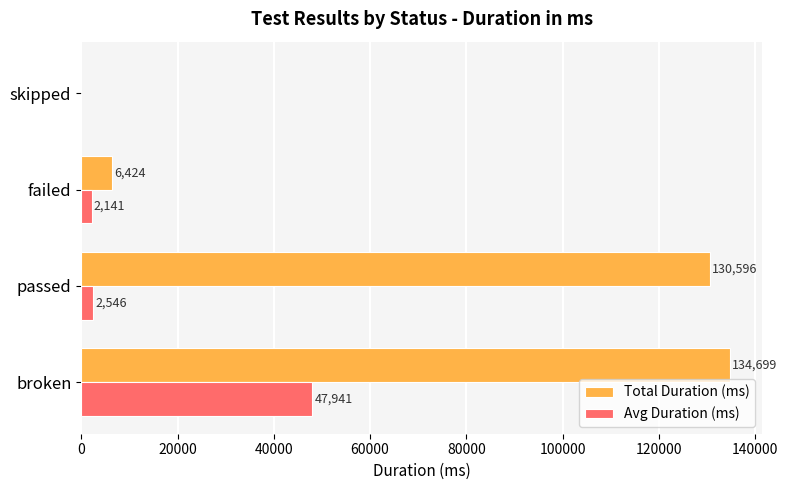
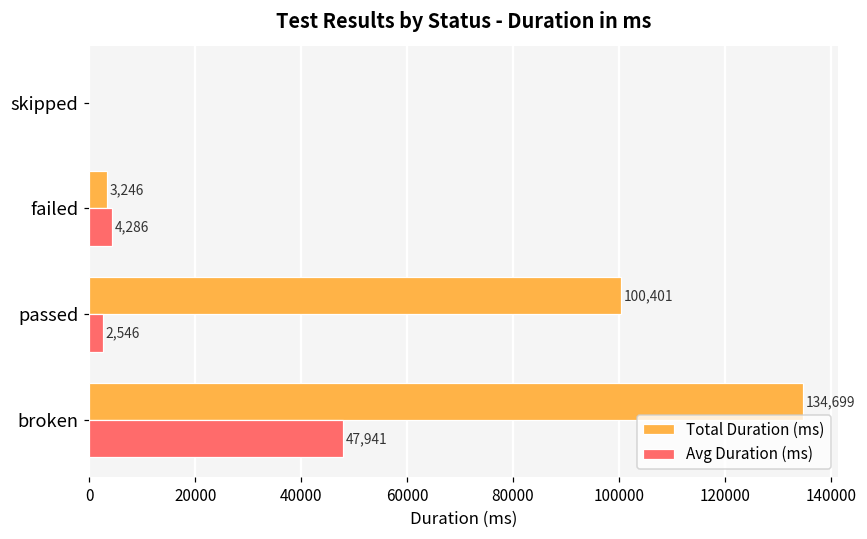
Total Duration (ms), failed: 6,424 -> 3,246
Avg Duration (ms), failed: 2,141 -> 4,286
Total Duration (ms), passed: 130,596 -> 100,401
